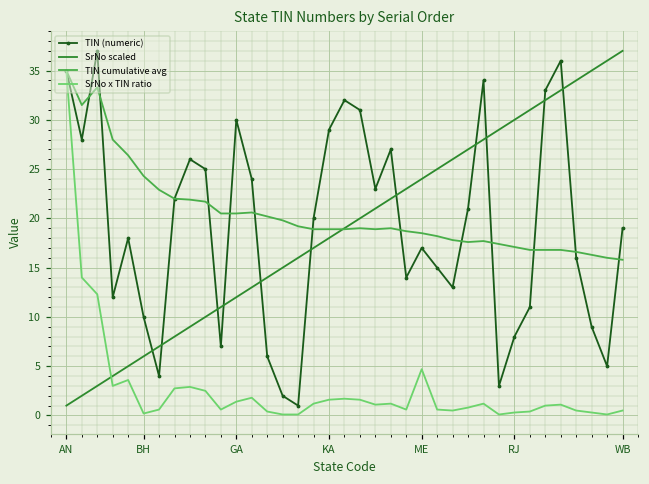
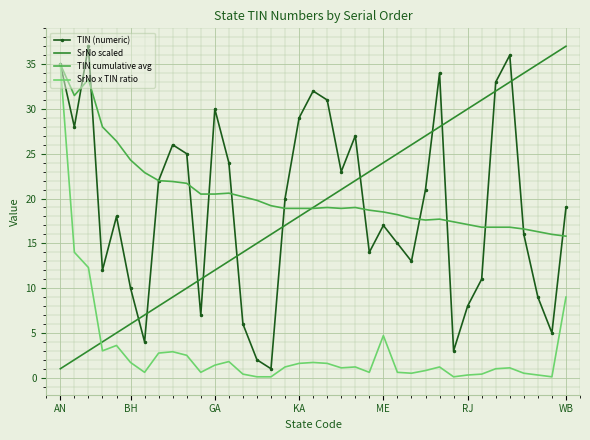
SrNo x TIN ratio, BH: 0 -> 2
SrNo x TIN ratio, WB: 1 -> 9
